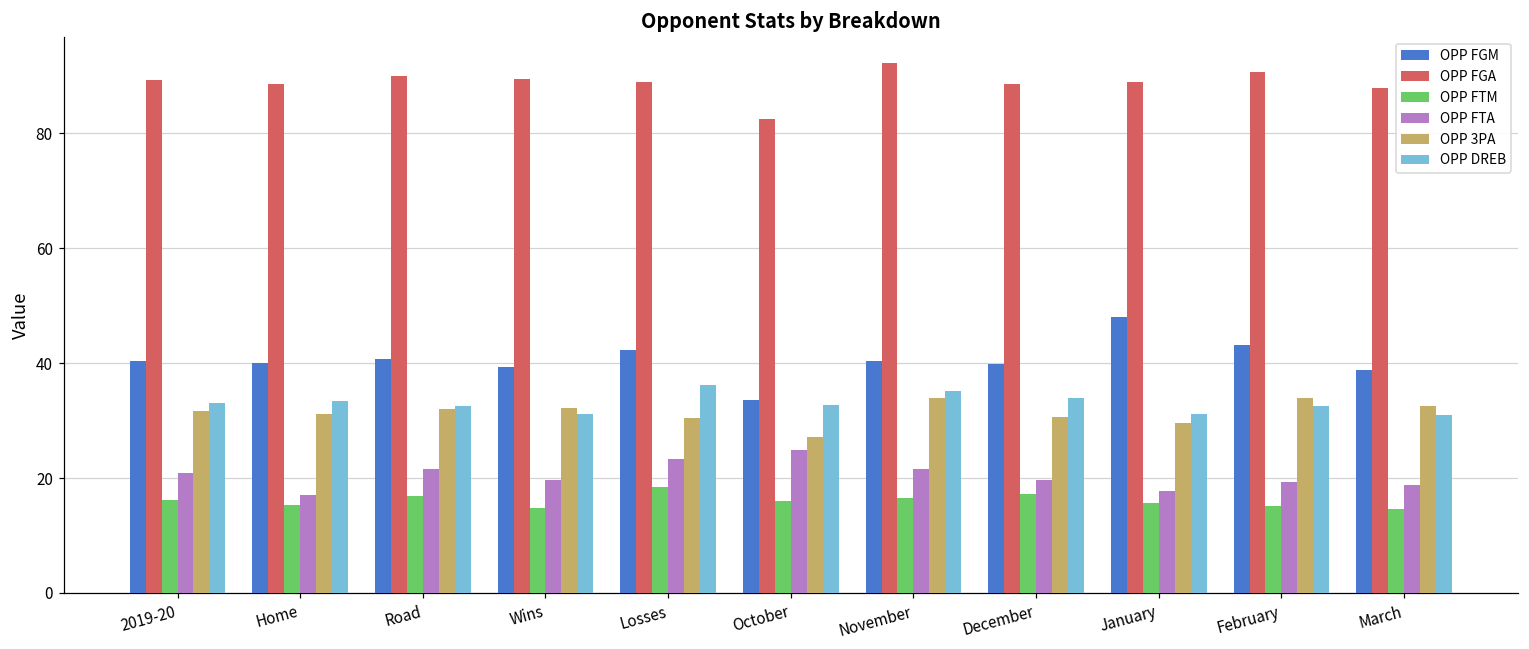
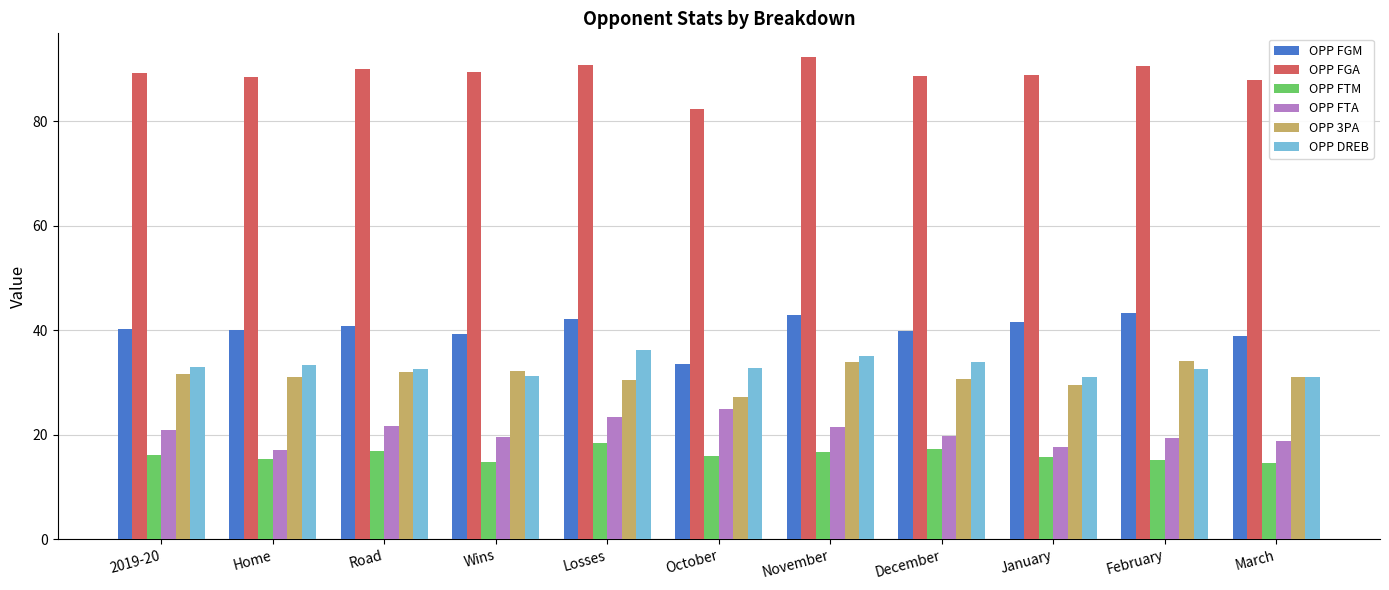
OPP FGA, Losses: 89 -> 91
OPP FGM, November: 40 -> 43
OPP FGM, January: 48 -> 42
OPP 3PA, March: 33 -> 31
